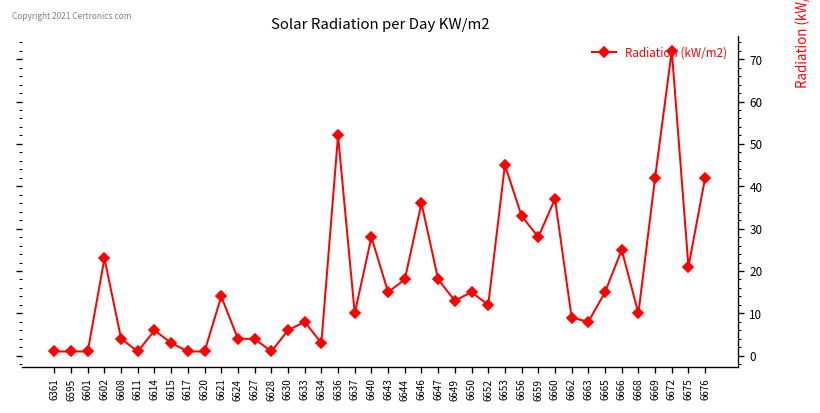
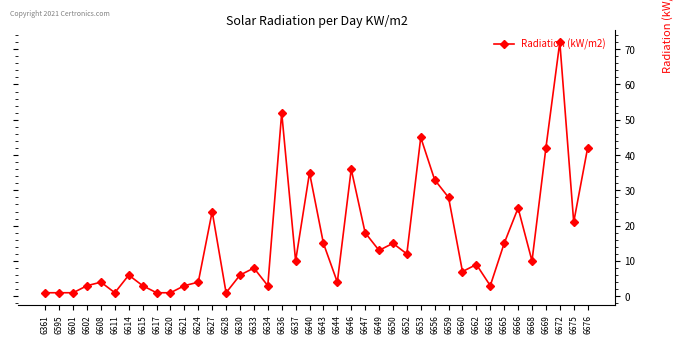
6602: 23 -> 3
6621: 14 -> 3
6627: 4 -> 24
6640: 28 -> 35
6644: 18 -> 4
6660: 37 -> 7
6663: 8 -> 3
